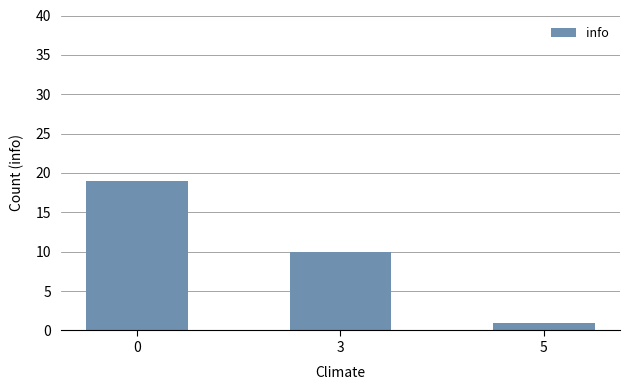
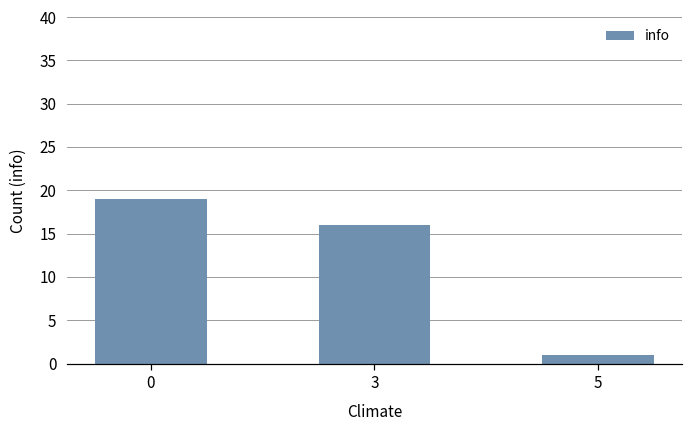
3: 10 -> 16
